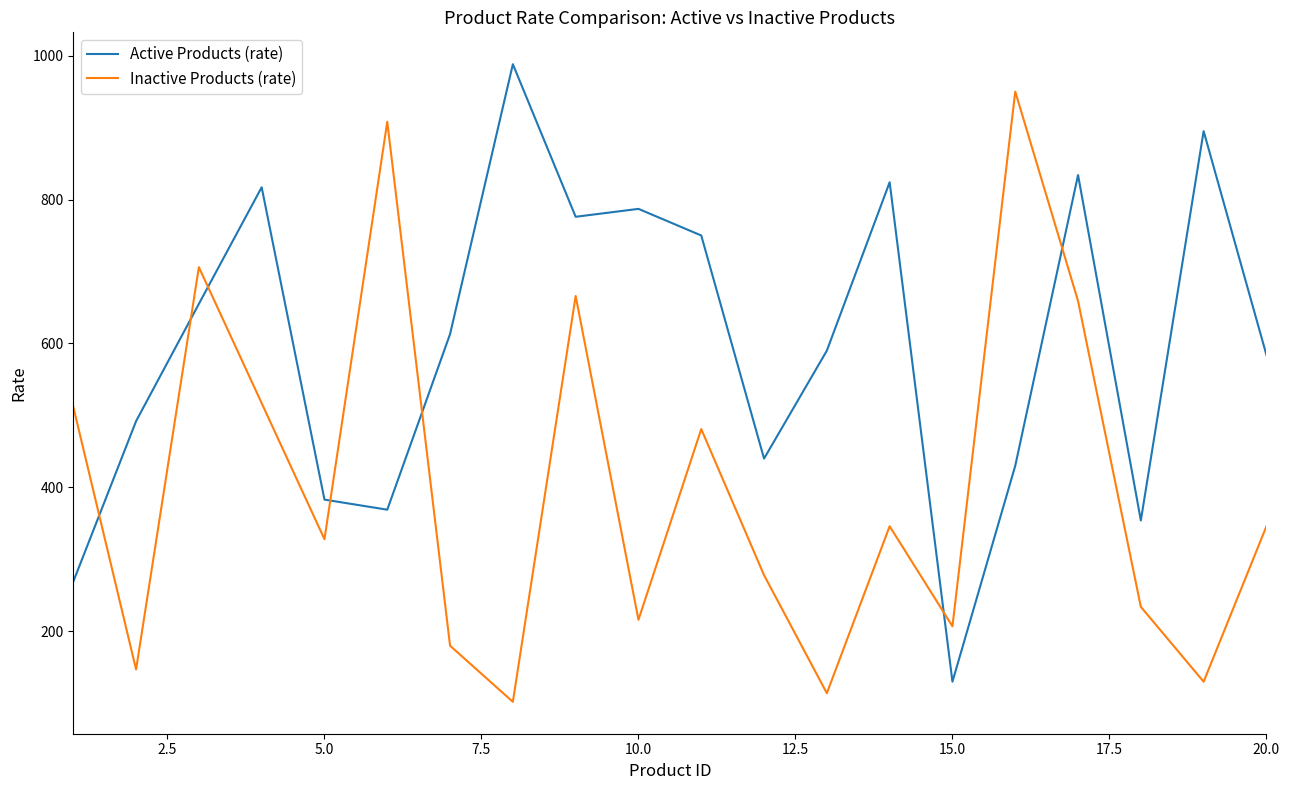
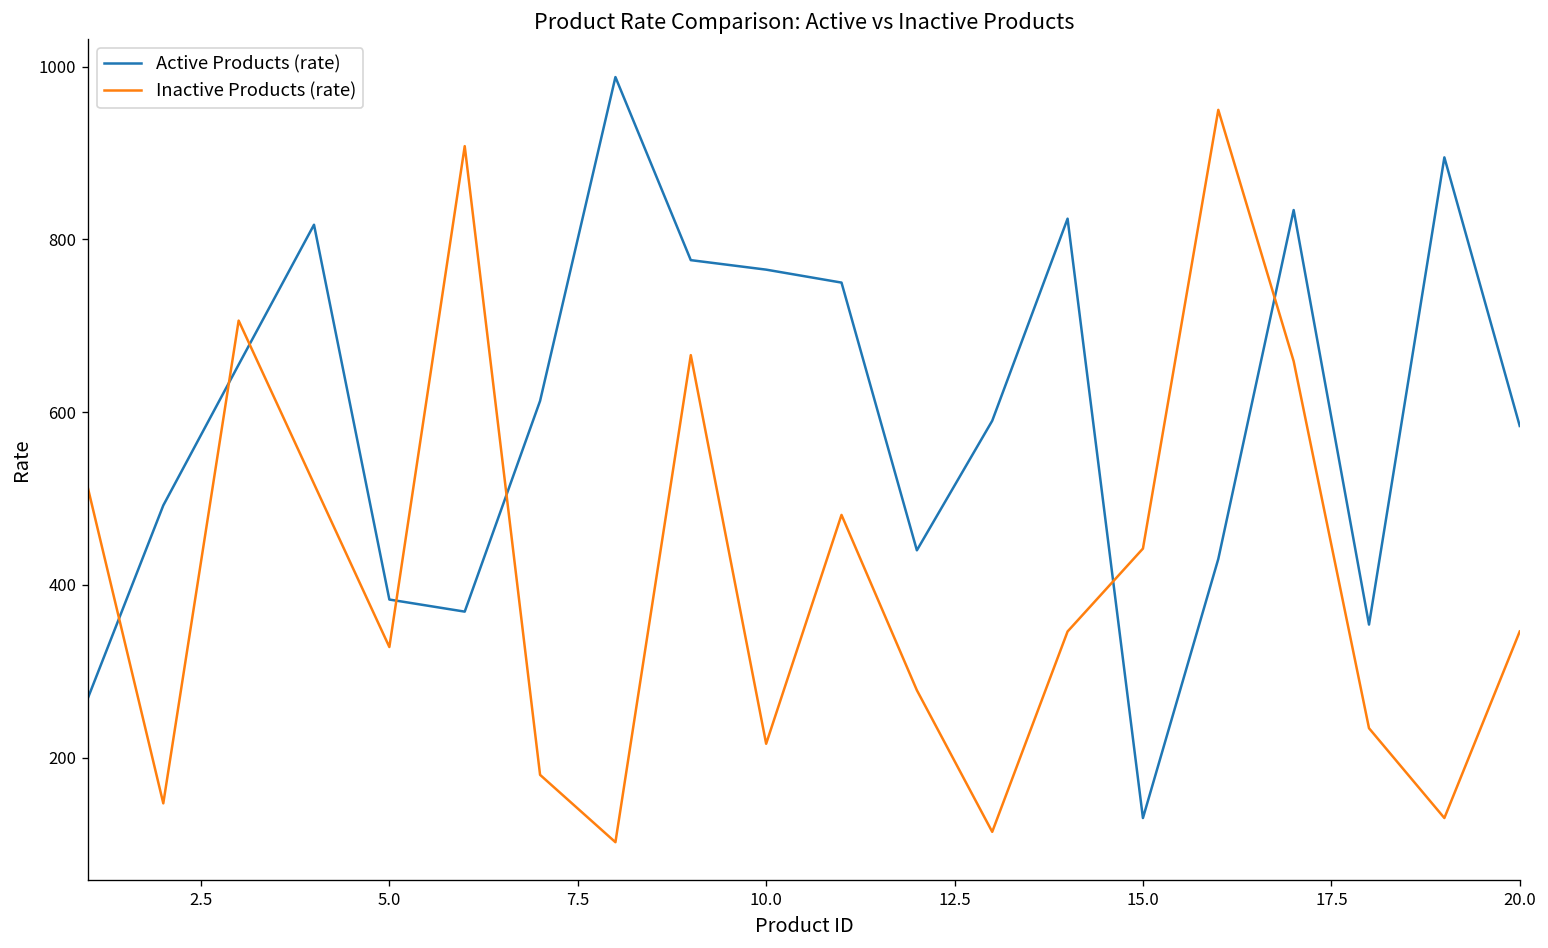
Active Products (rate), 10.0: 790 -> 770
Inactive Products (rate), 15.0: 210 -> 440
